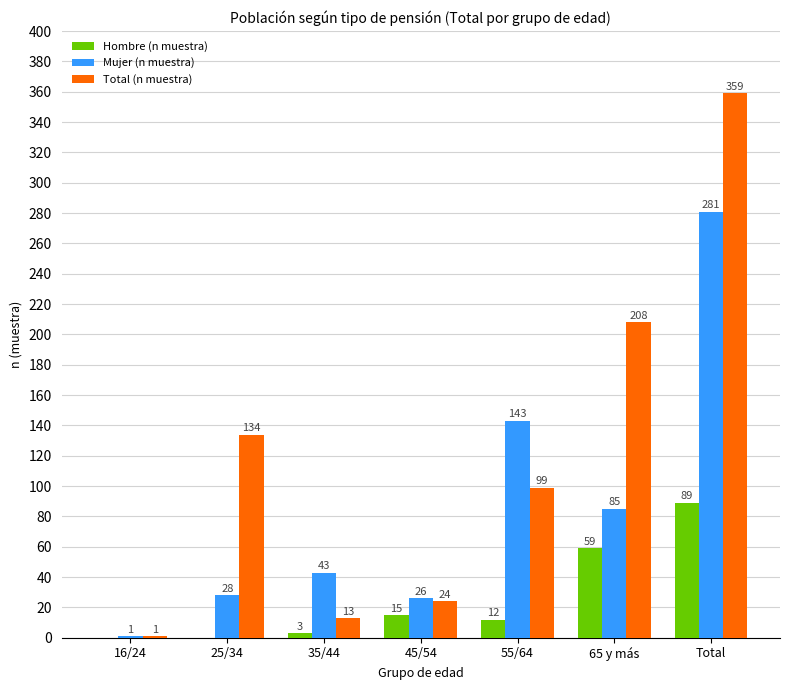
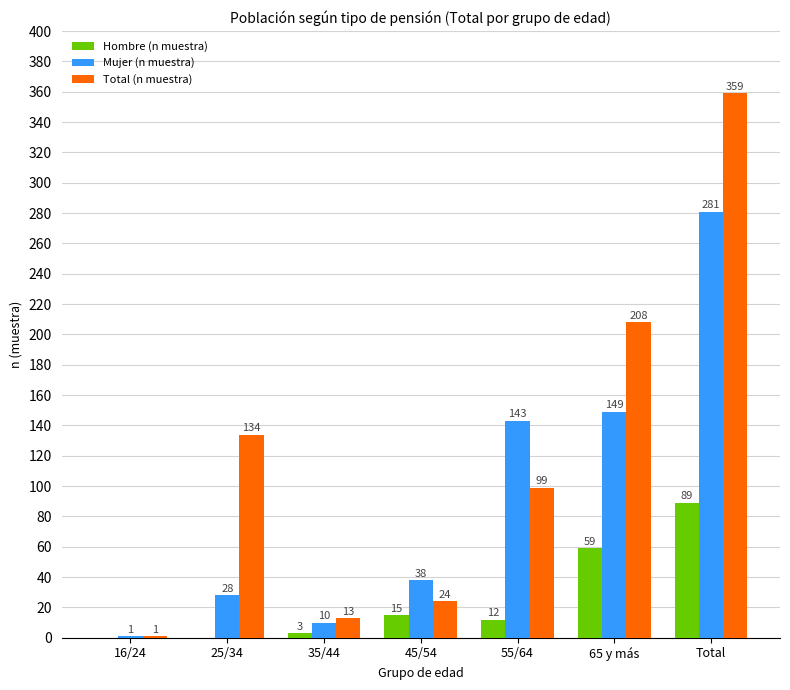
Mujer (n muestra), 35/44: 43 -> 10
Mujer (n muestra), 45/54: 26 -> 38
Mujer (n muestra), 65 y más: 85 -> 149
